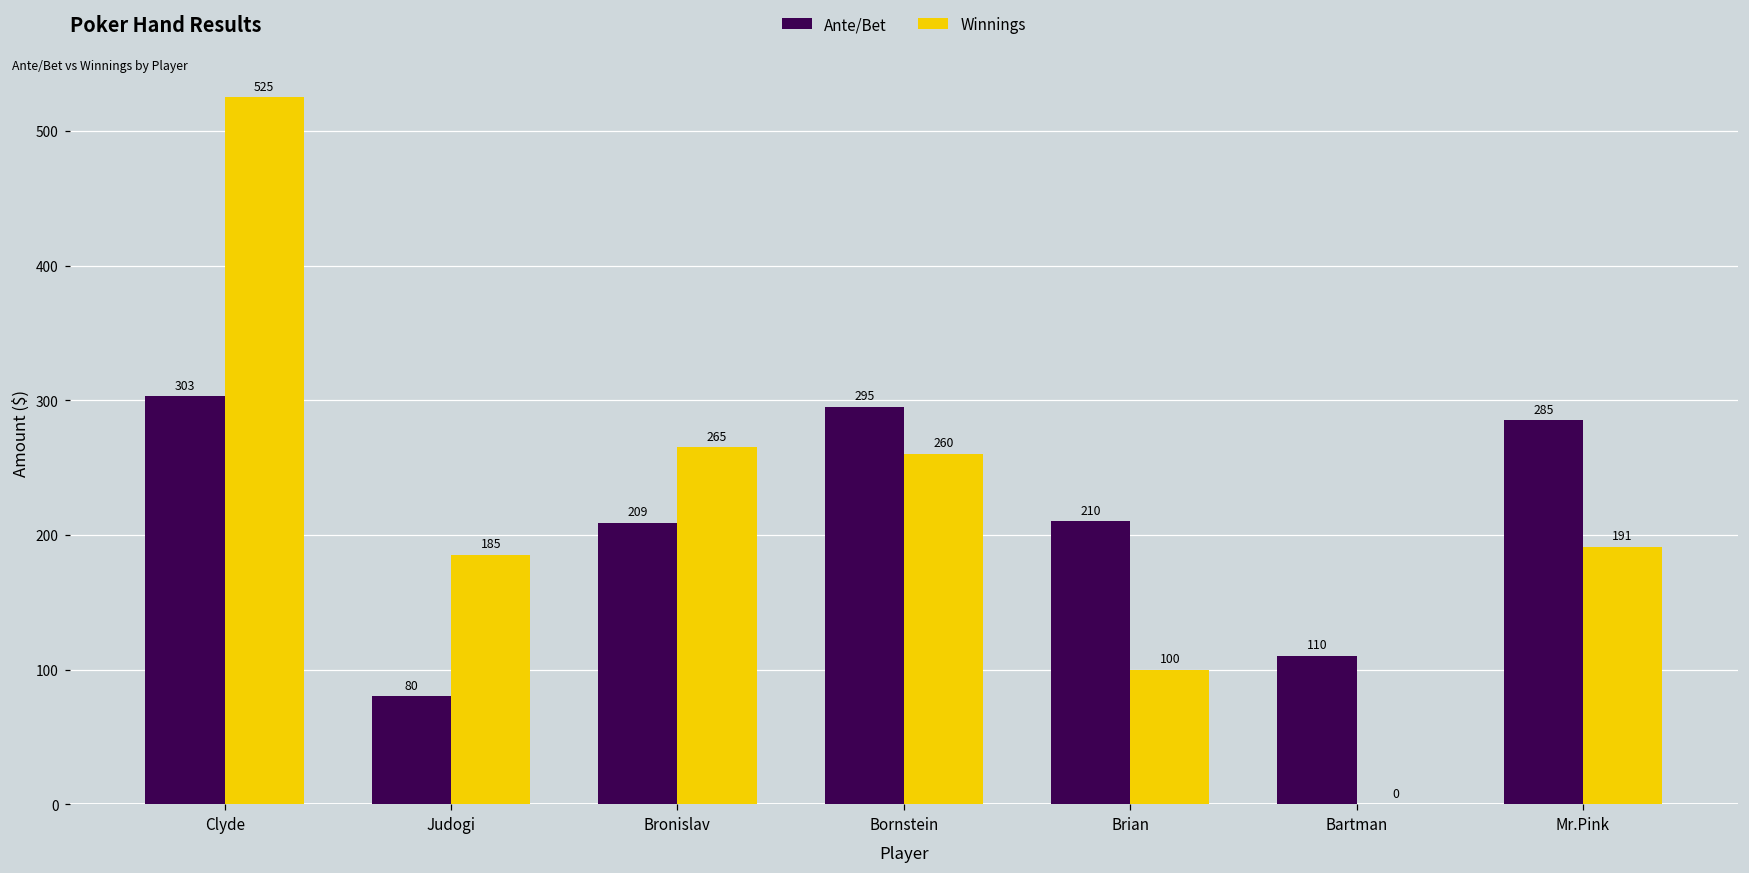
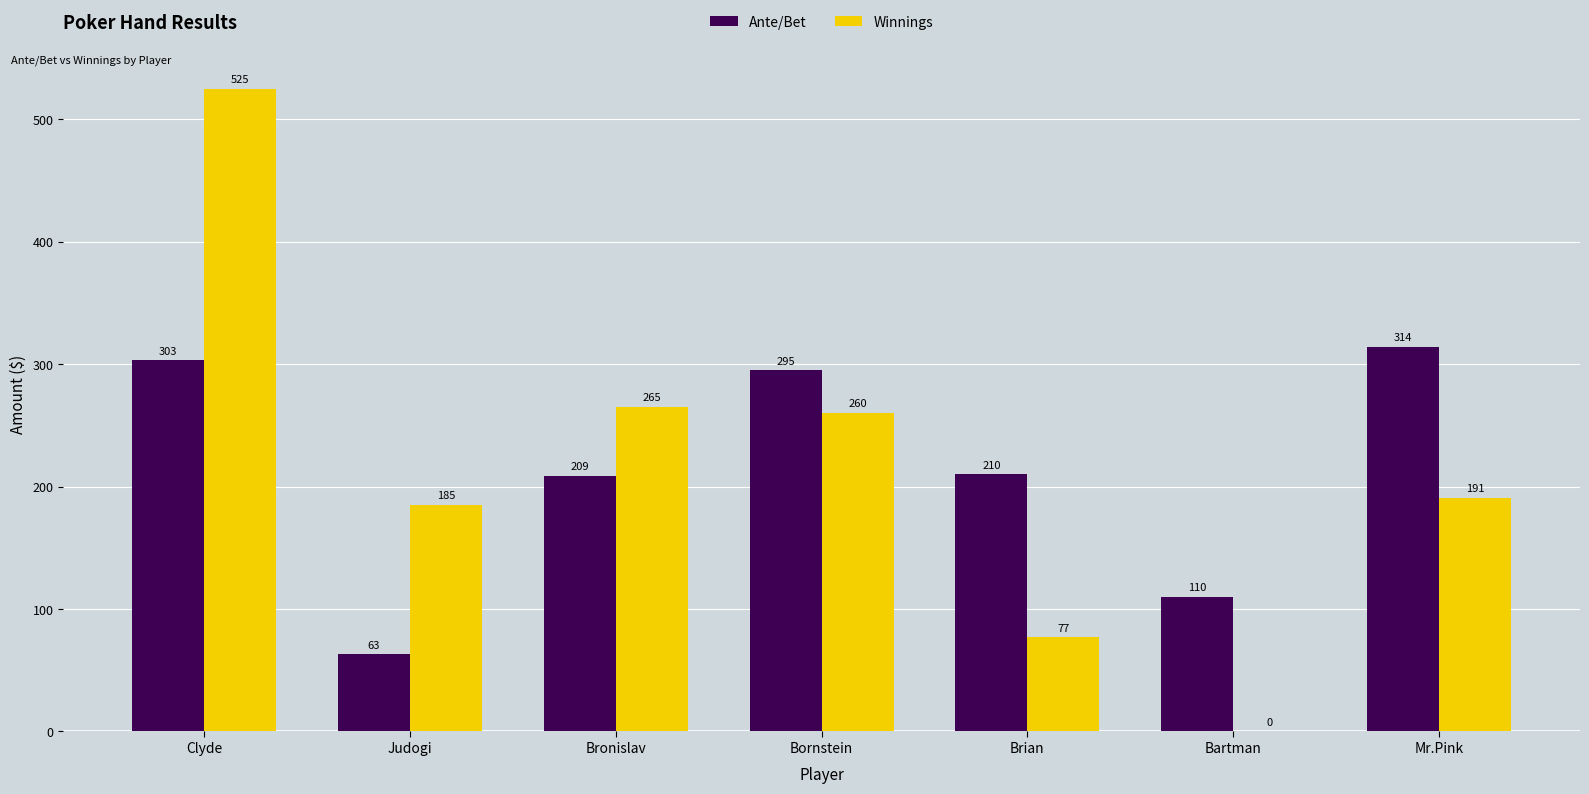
Ante/Bet, Judogi: 80 -> 63
Winnings, Brian: 100 -> 77
Ante/Bet, Mr.Pink: 285 -> 314
